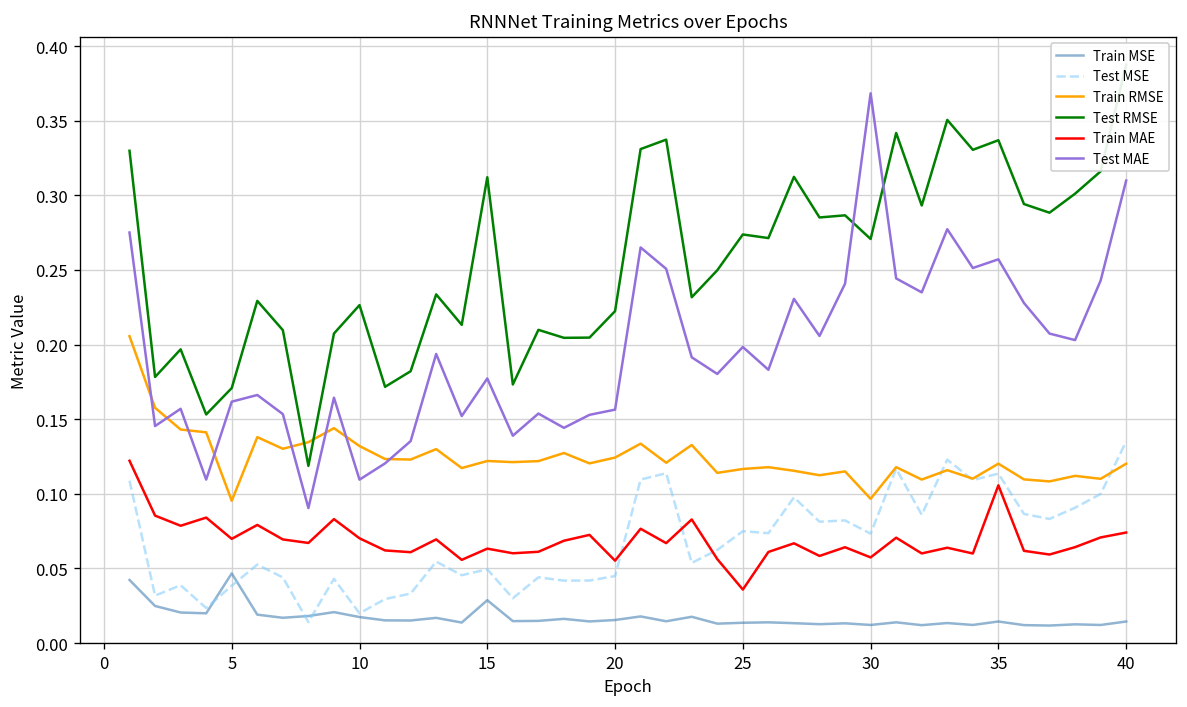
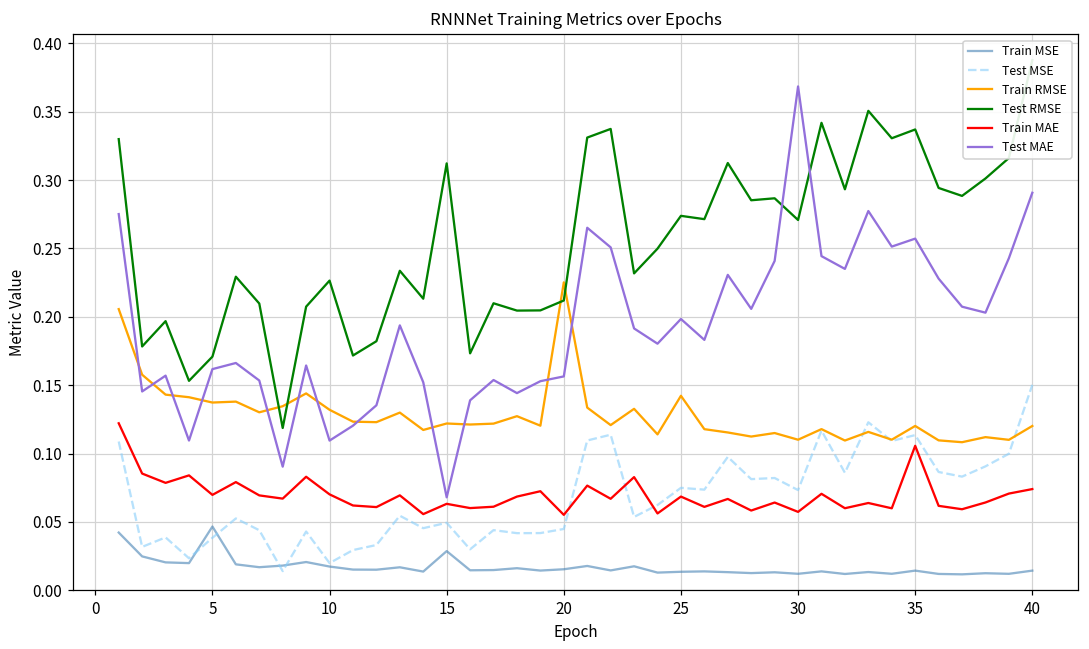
Train RMSE, 5: 0.095 -> 0.137
Test MAE, 15: 0.177 -> 0.068
Train RMSE, 20: 0.124 -> 0.225
Test RMSE, 20: 0.222 -> 0.212
Train RMSE, 25: 0.117 -> 0.142
Train MAE, 25: 0.036 -> 0.069
Train RMSE, 30: 0.097 -> 0.110
Test MSE, 40: 0.135 -> 0.150
Test MAE, 40: 0.310 -> 0.291
